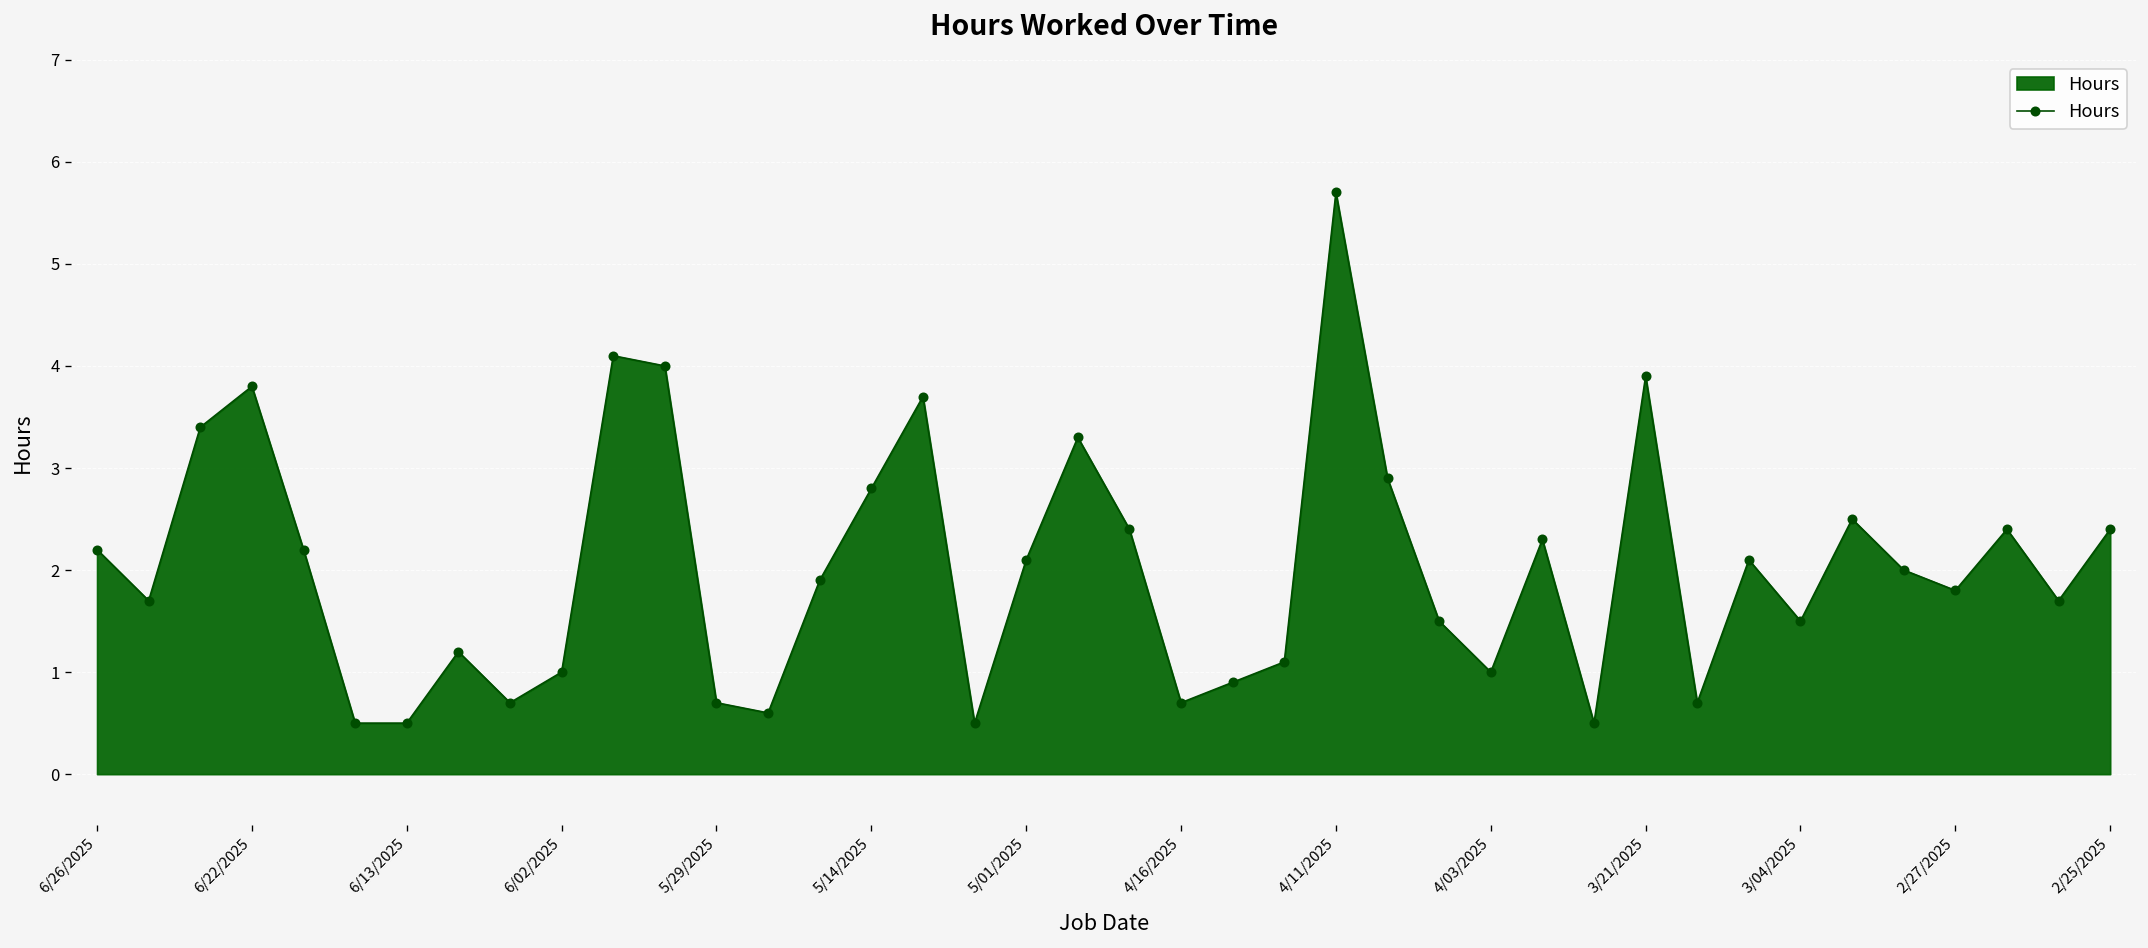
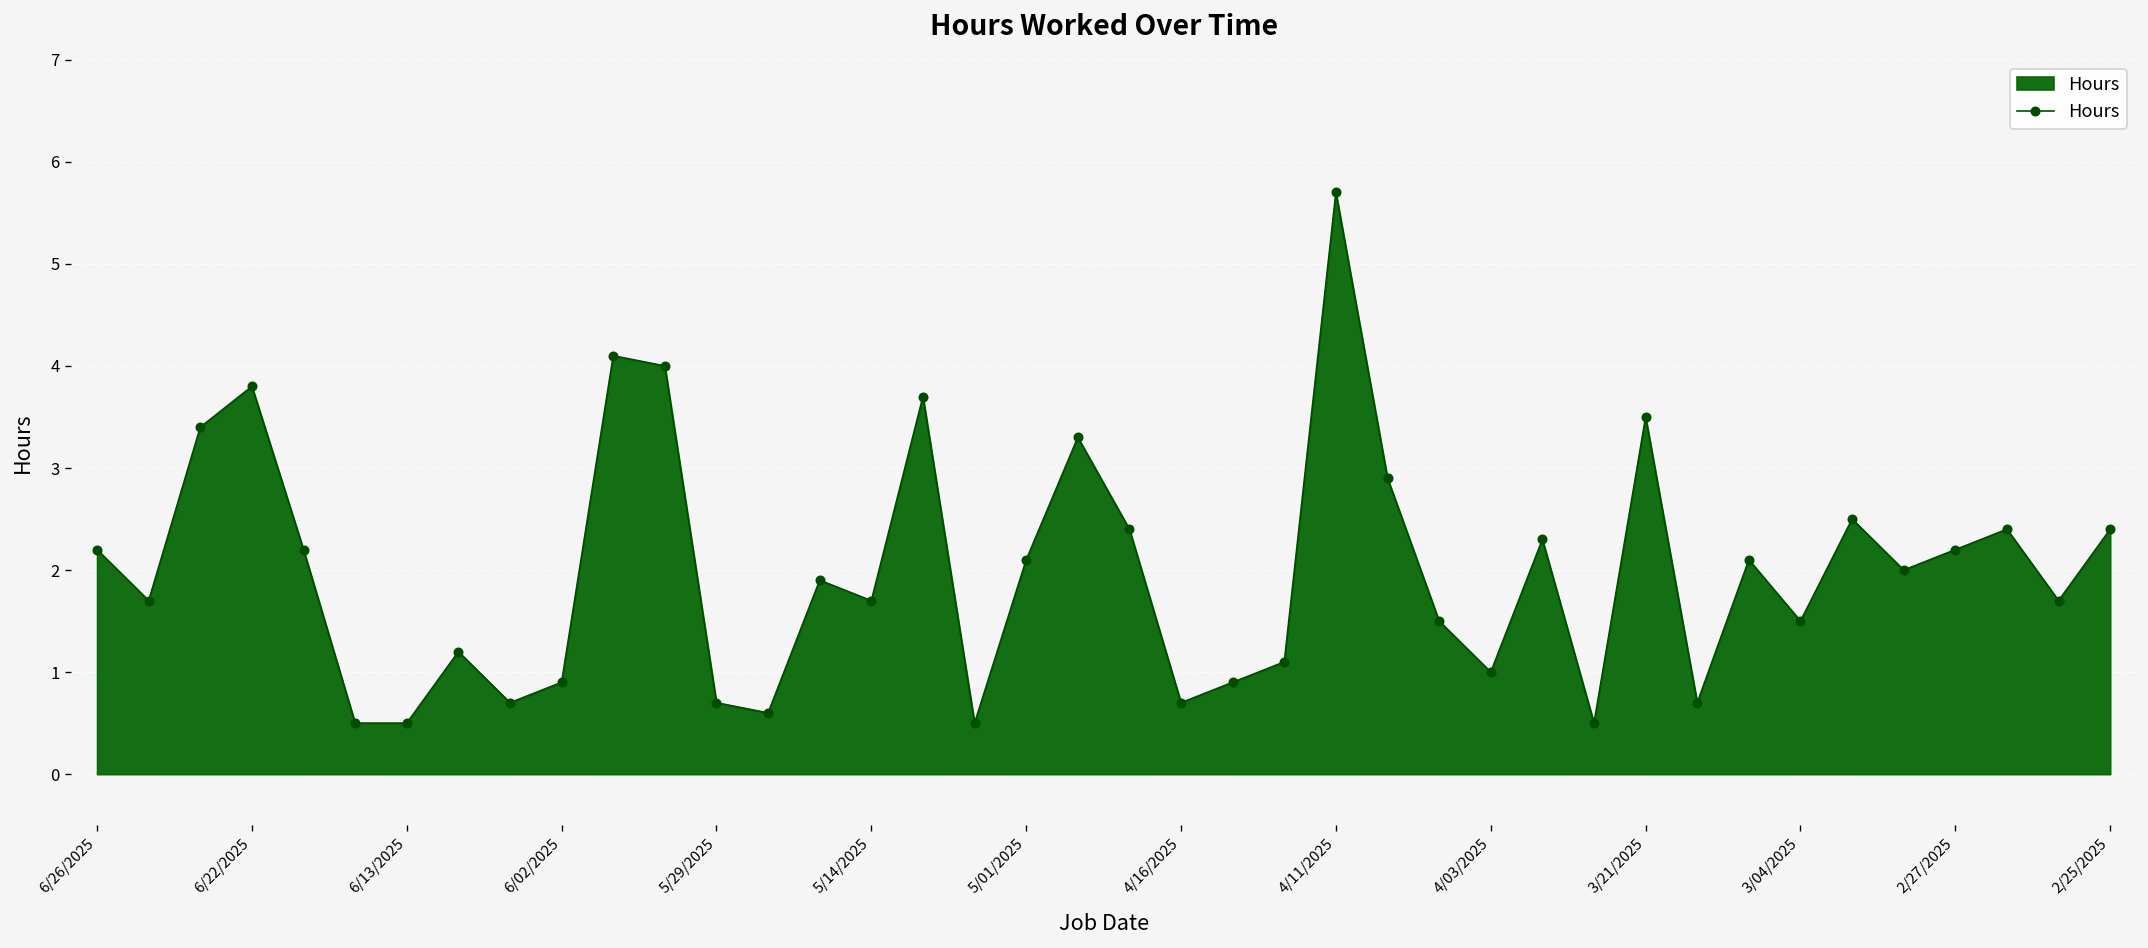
6/02/2025: 1.0 -> 0.9
5/14/2025: 2.8 -> 1.7
3/21/2025: 3.9 -> 3.5
2/27/2025: 1.8 -> 2.2
